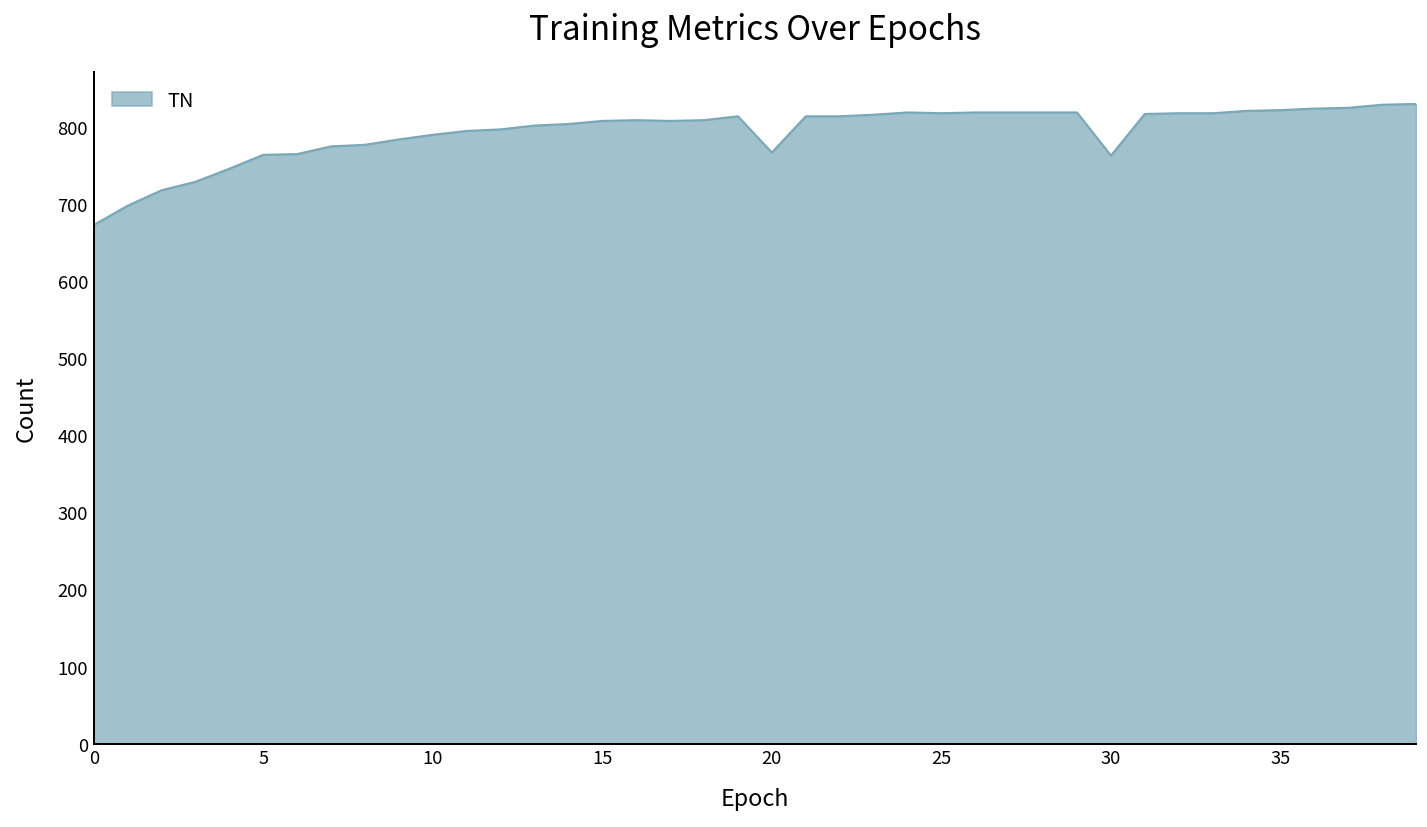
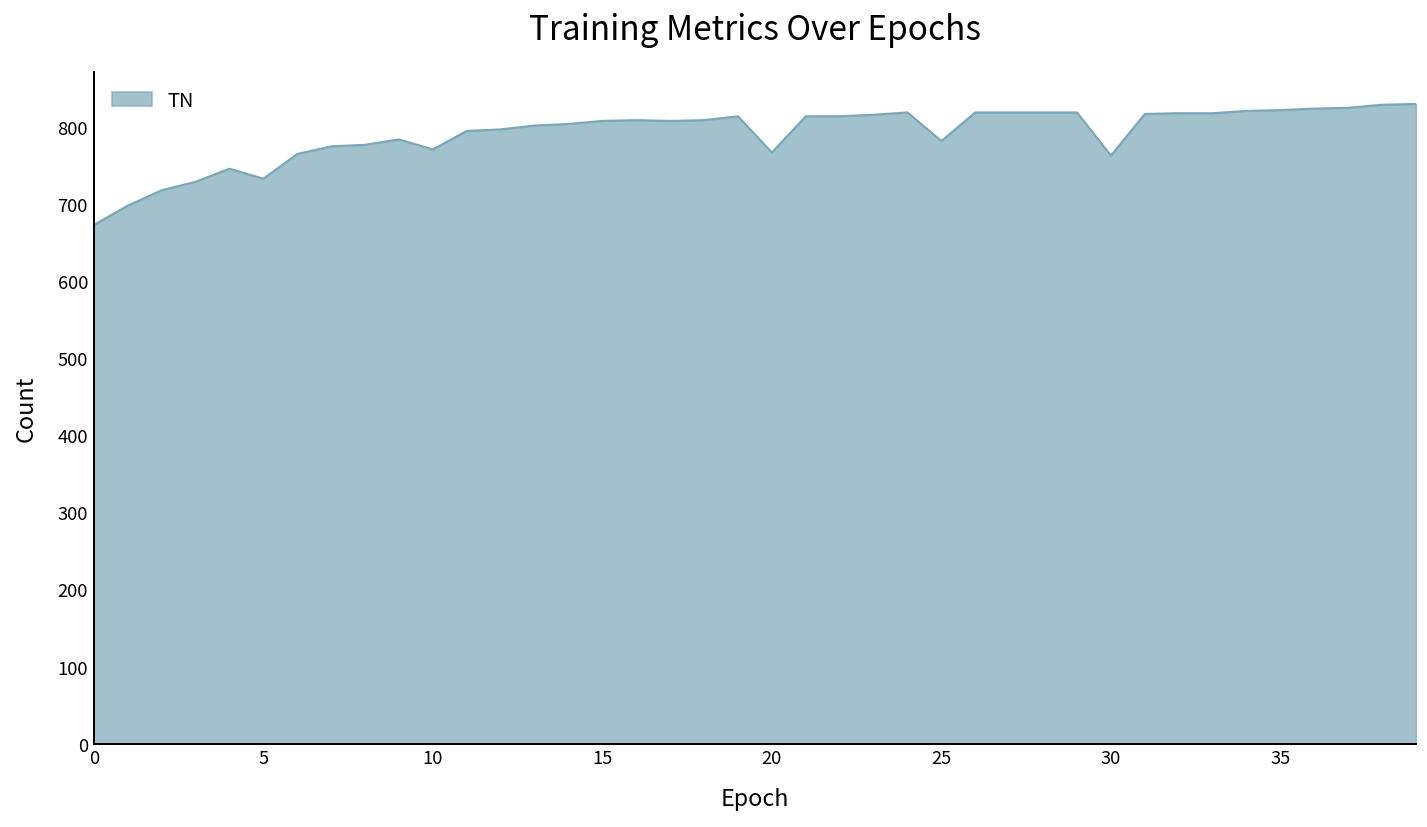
5: 760 -> 730
10: 790 -> 770
25: 820 -> 780
